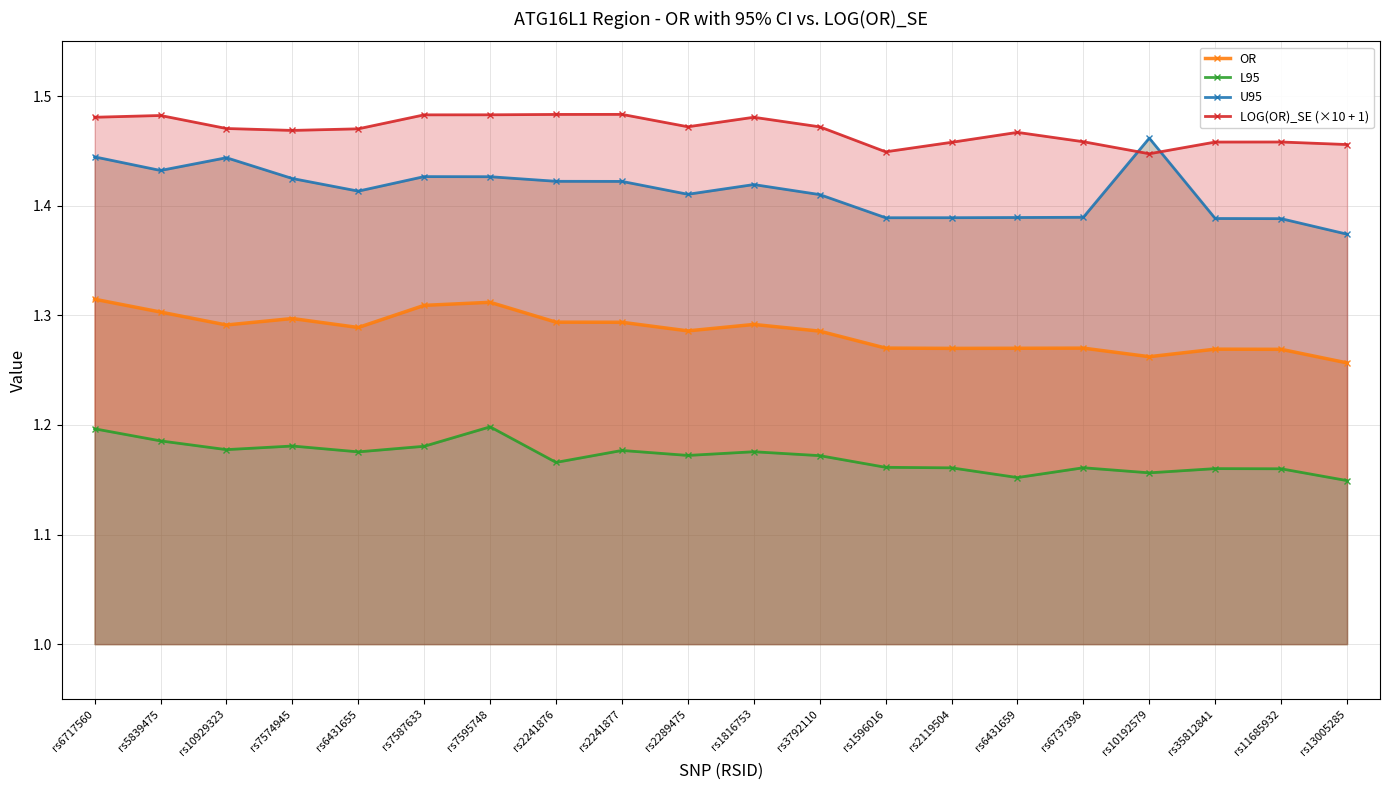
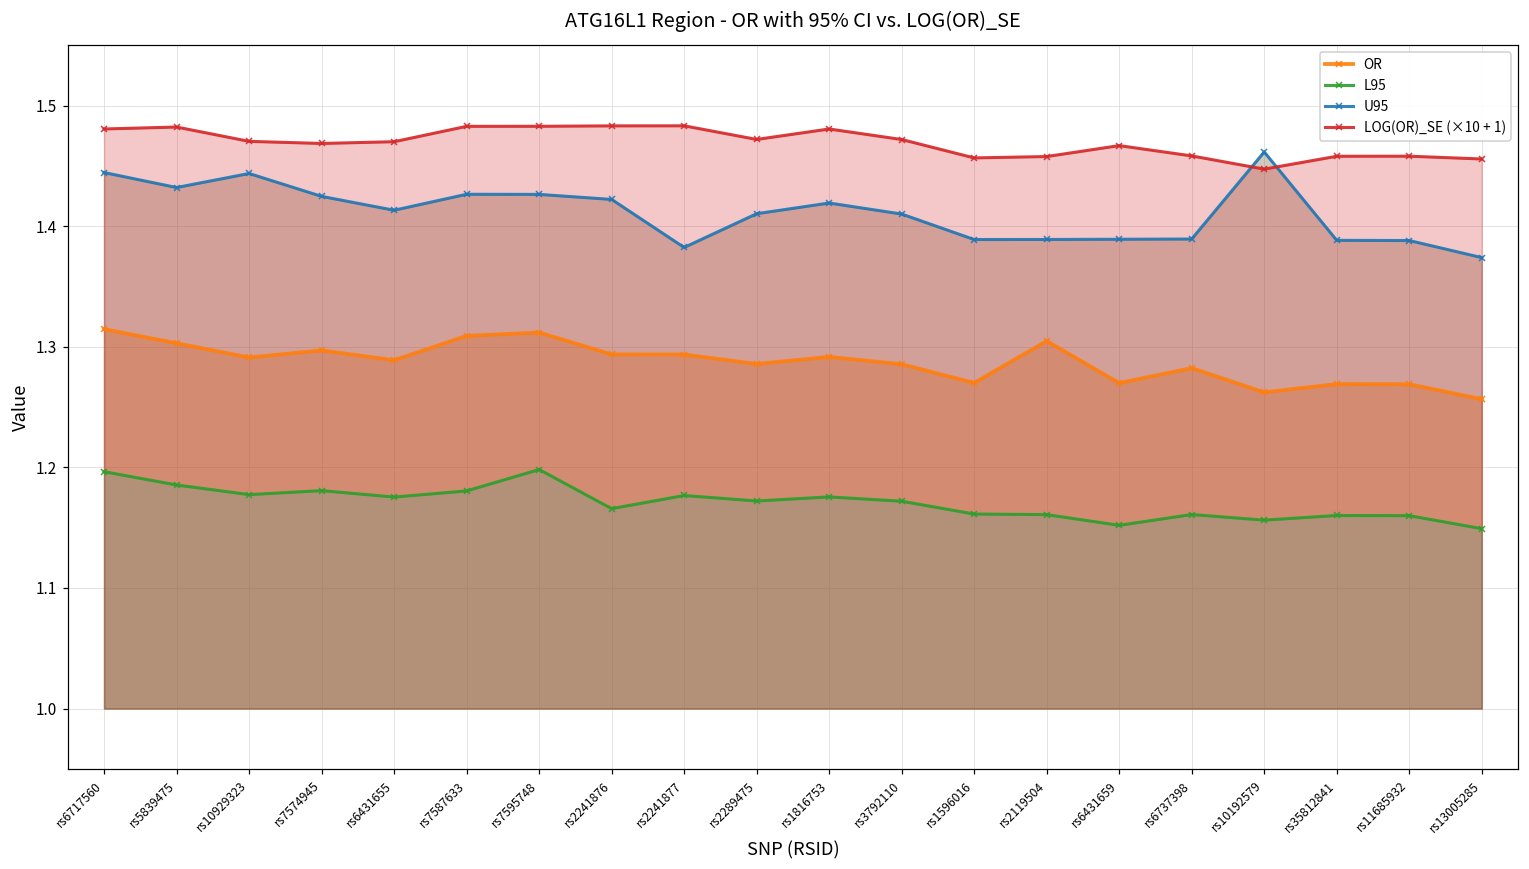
U95, rs2241877: 1.422 -> 1.382
LOG(OR)_SE (×10 + 1), rs1596016: 1.449 -> 1.457
OR, rs2119504: 1.270 -> 1.305
OR, rs6737398: 1.270 -> 1.282
